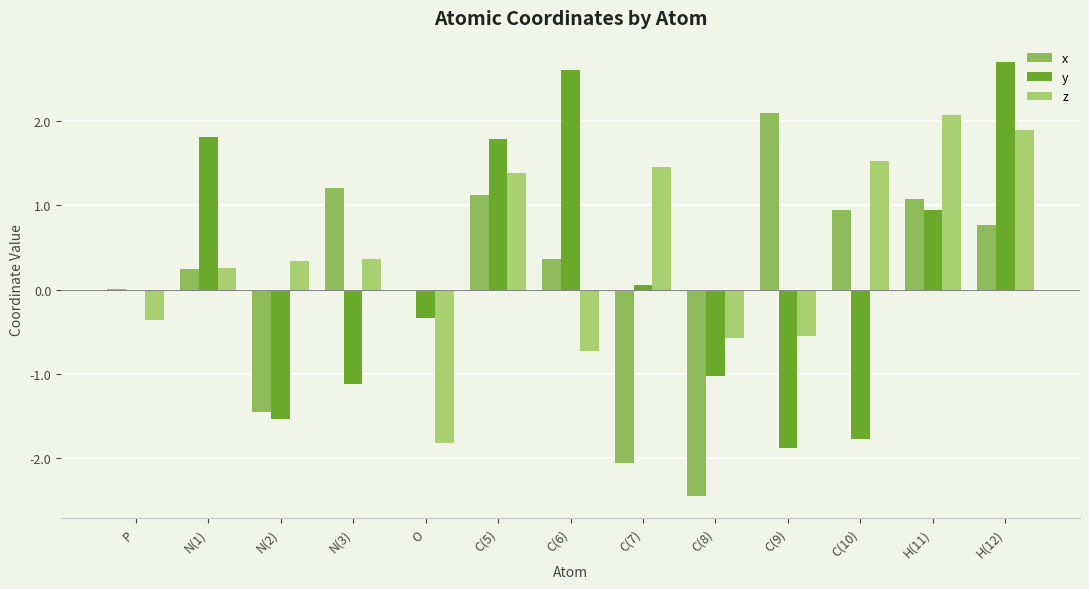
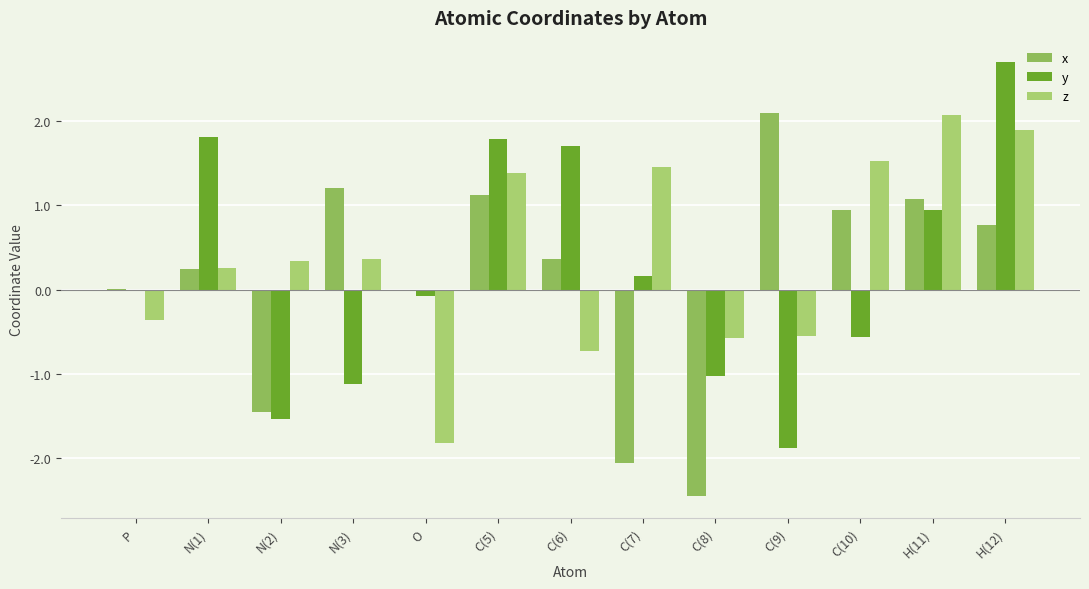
y, O: -0.3 -> -0.1
y, C(6): 2.6 -> 1.7
y, C(7): 0.1 -> 0.2
y, C(10): -1.8 -> -0.6
